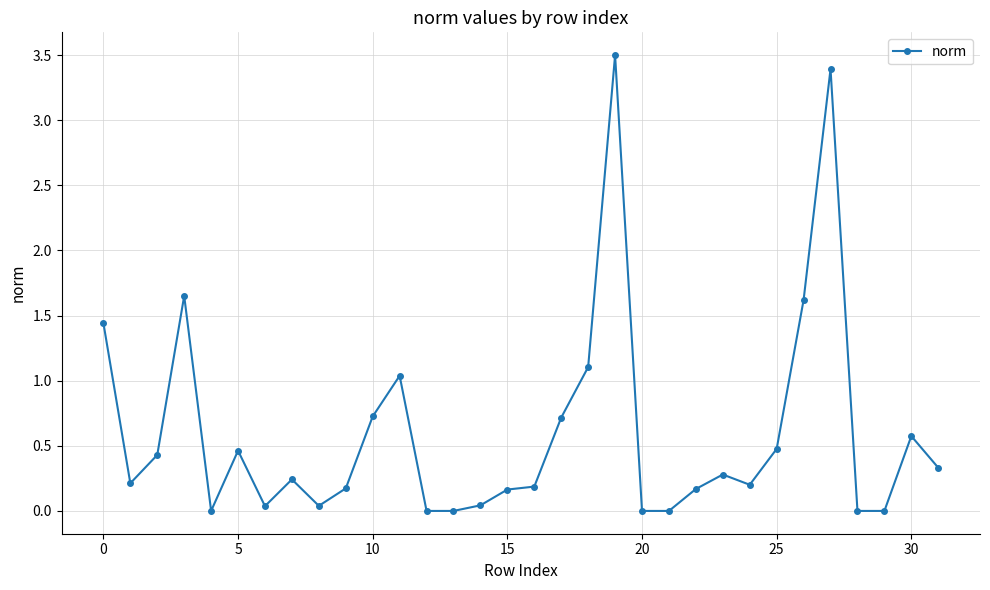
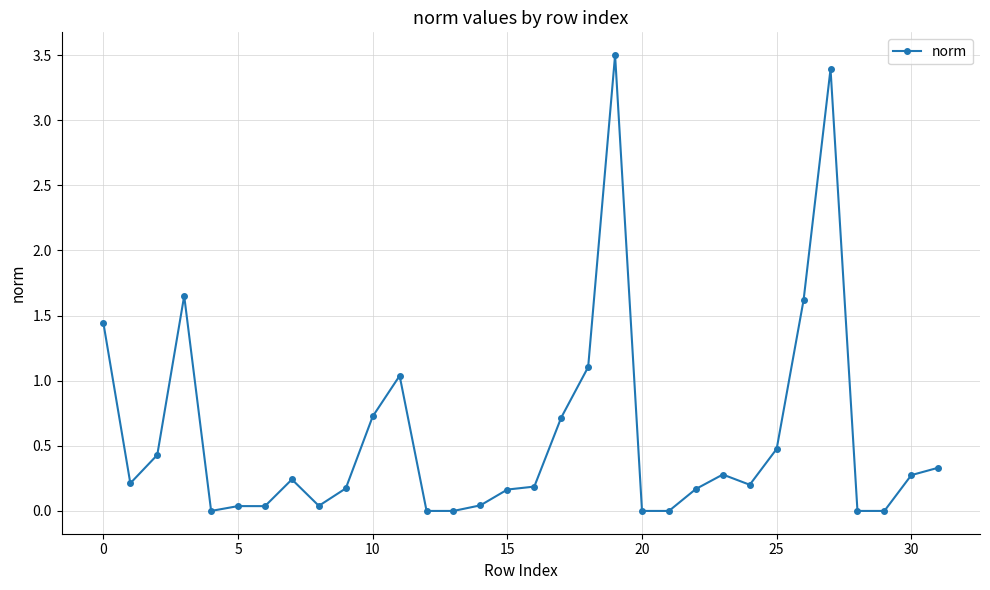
5: 0.46 -> 0.04
30: 0.57 -> 0.27
